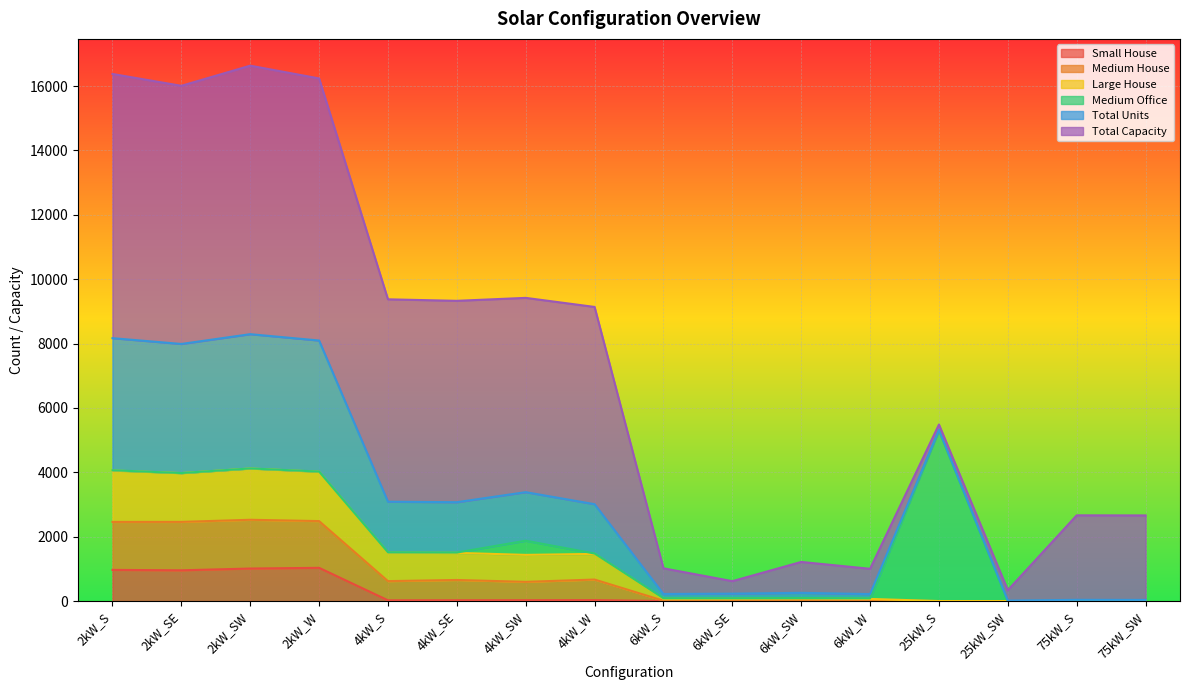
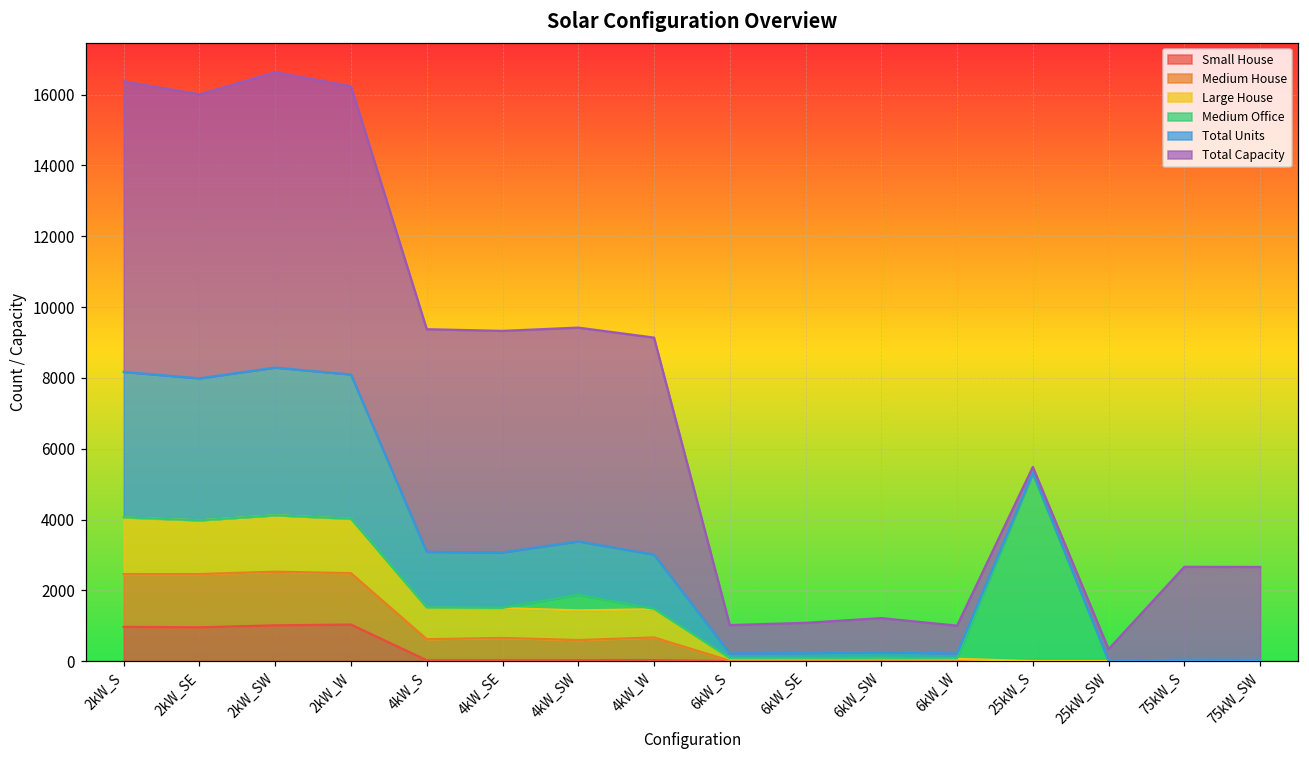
Total Capacity, 6kW_SE: 400 -> 900
